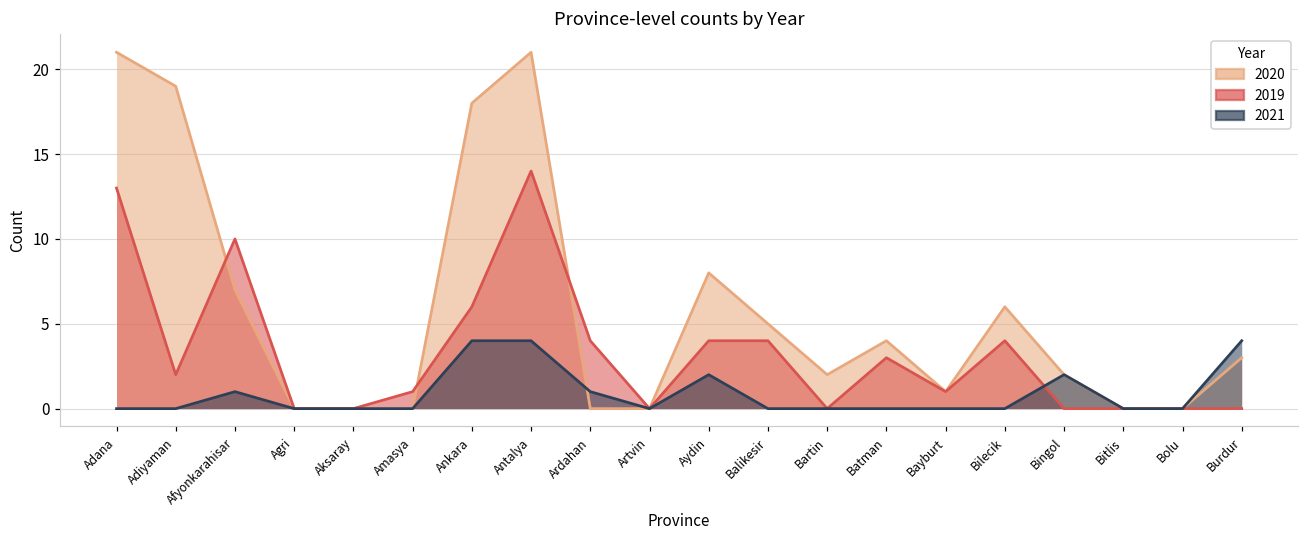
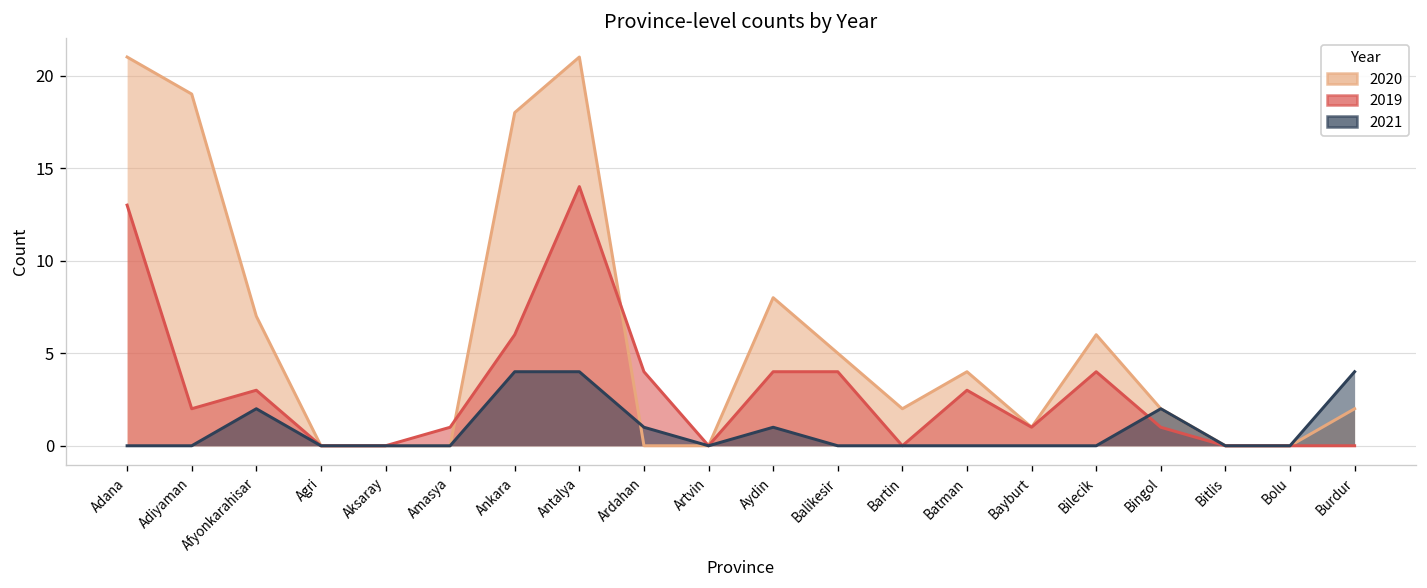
2019, Afyonkarahisar: 10 -> 3
2021, Afyonkarahisar: 1 -> 2
2021, Aydin: 2 -> 1
2019, Bingol: 0 -> 1
2020, Burdur: 3 -> 2
